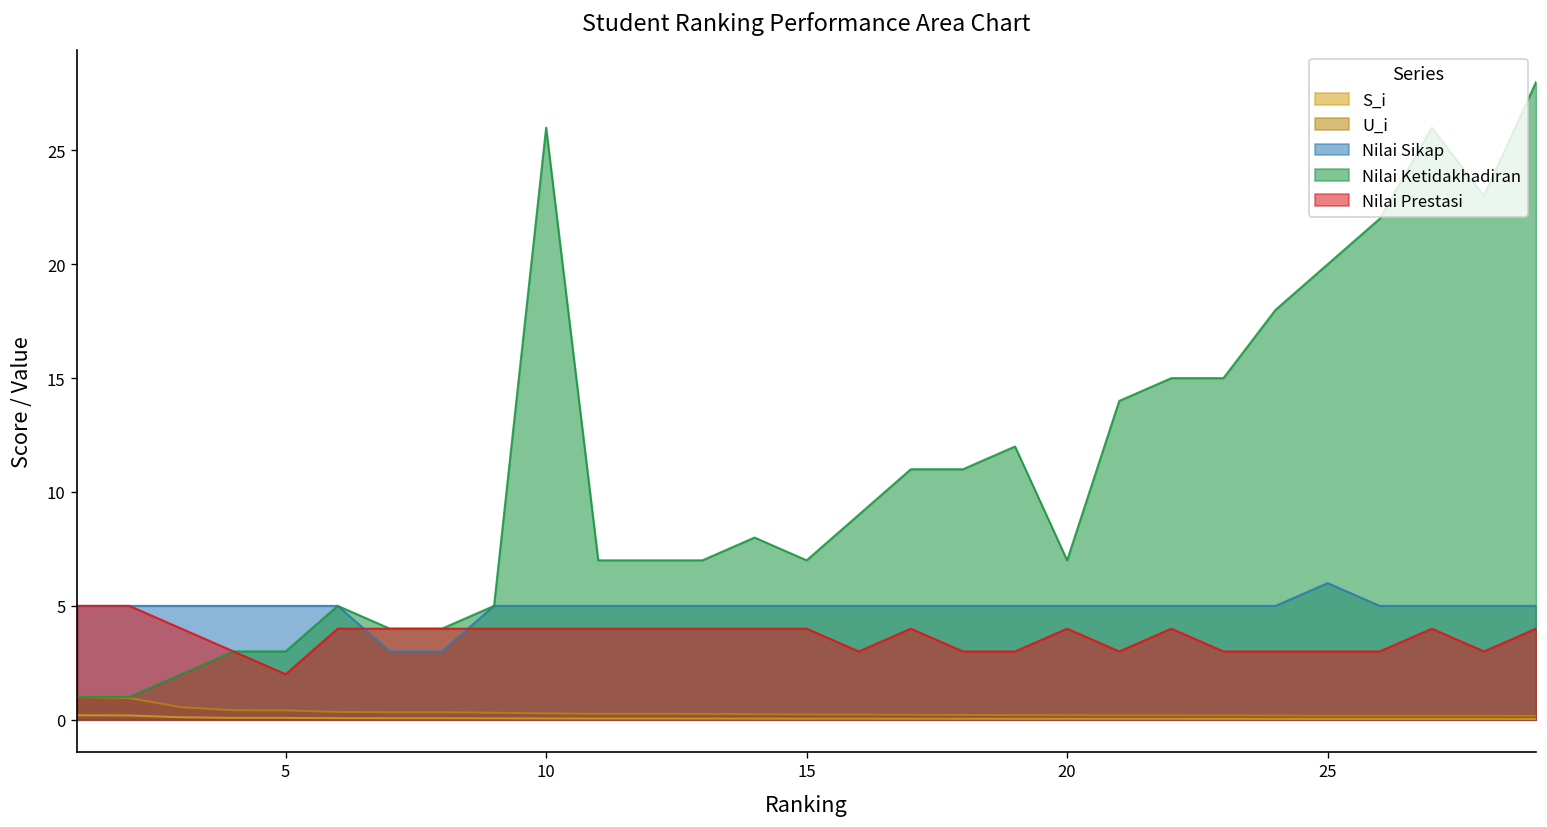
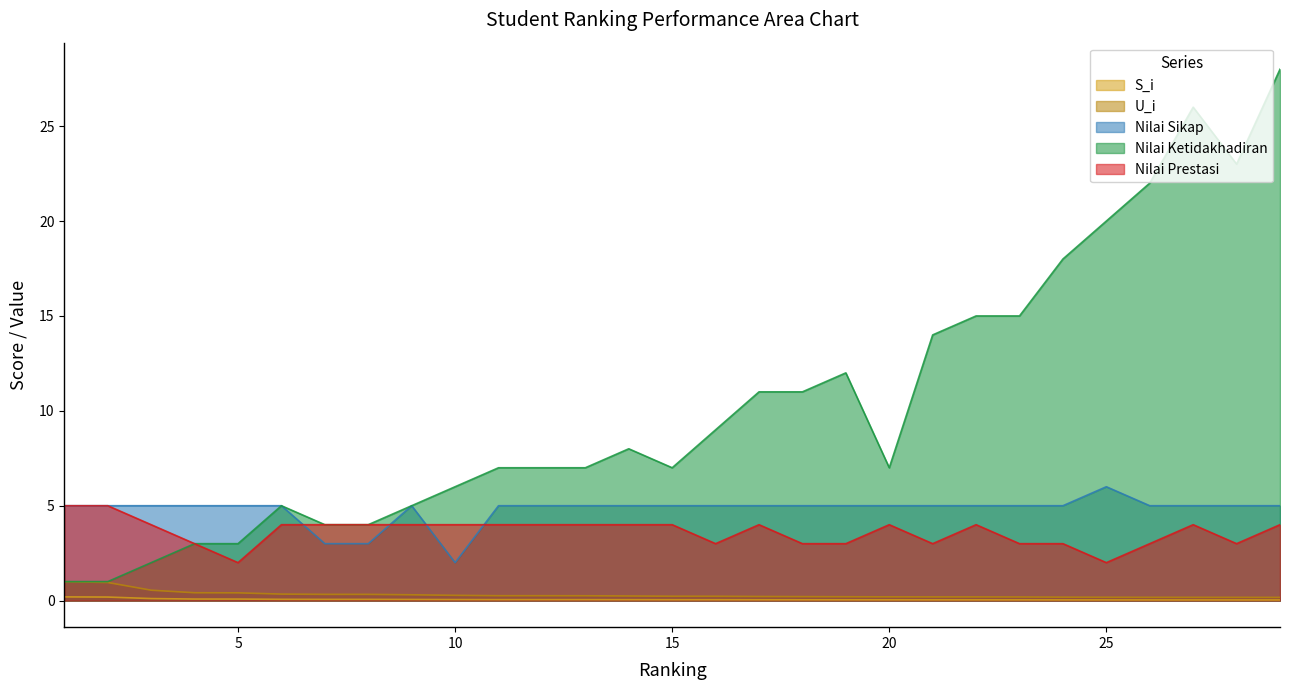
Nilai Sikap, 10: 5 -> 2
Nilai Ketidakhadiran, 10: 26 -> 6
Nilai Prestasi, 25: 3 -> 2
